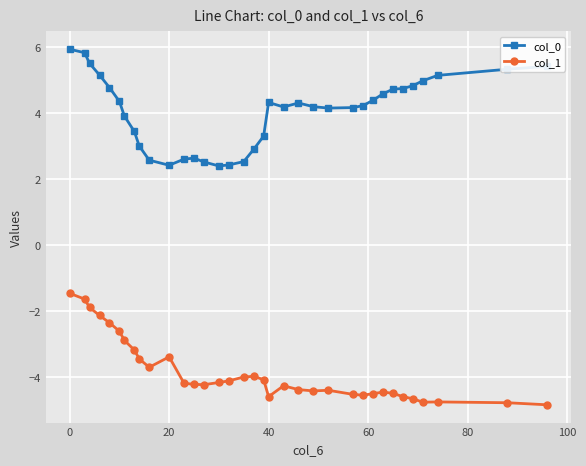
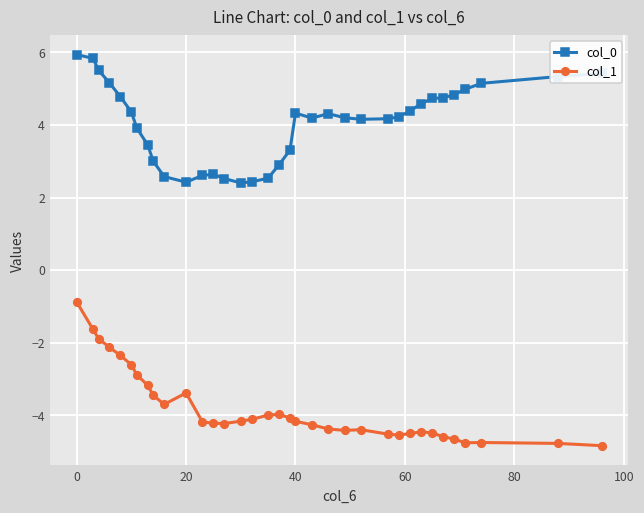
col_1, 0: -1.5 -> -0.9
col_1, 40: -4.6 -> -4.2
